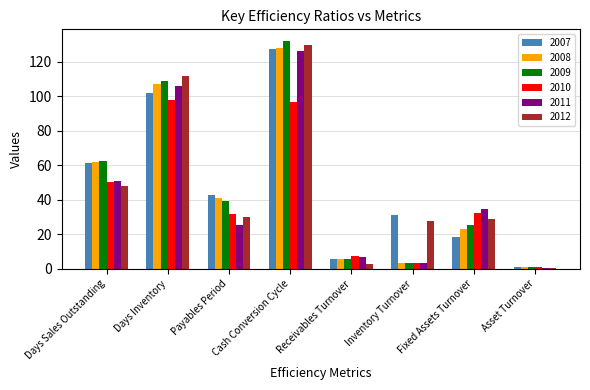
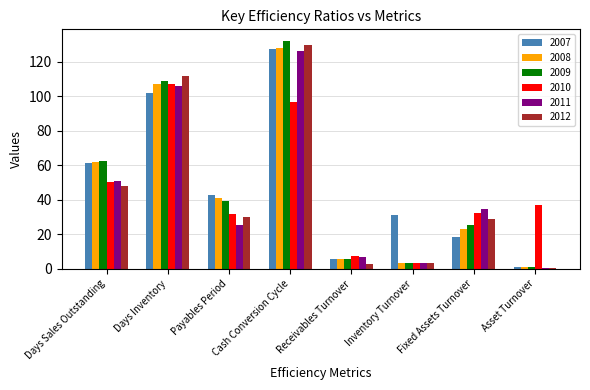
2010, Days Inventory: 98 -> 107
2012, Inventory Turnover: 28 -> 3
2010, Asset Turnover: 1 -> 37
